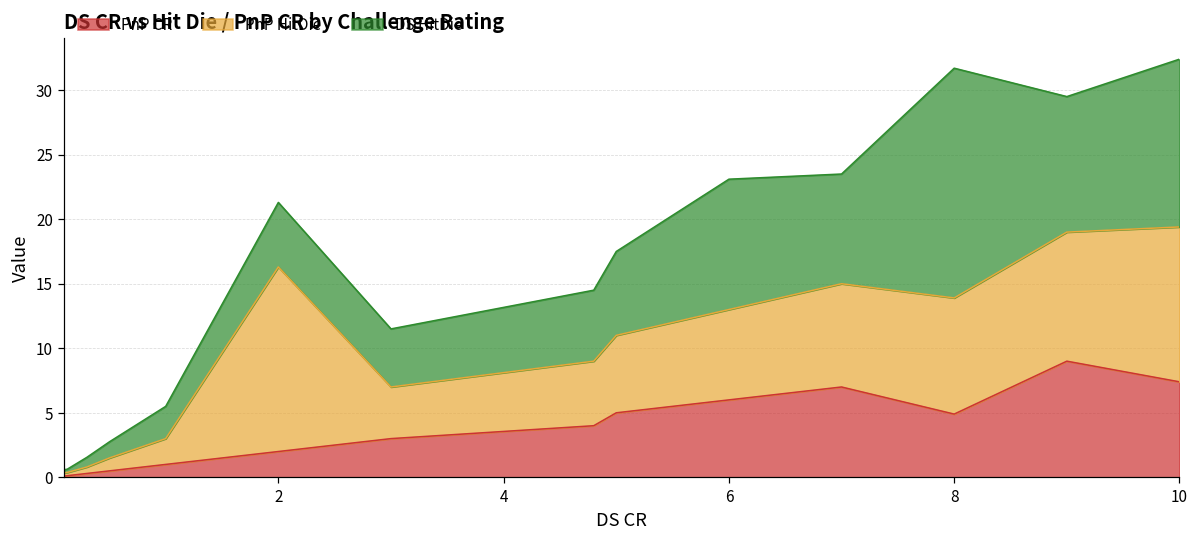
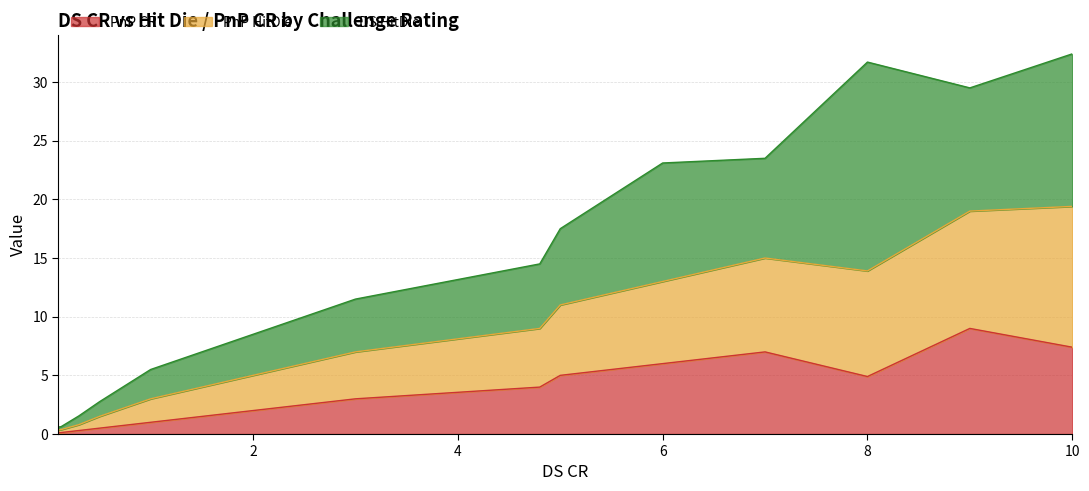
PnP HitDie, 2: 14.3 -> 3.0
DS HitDie, 2: 5.0 -> 3.5
